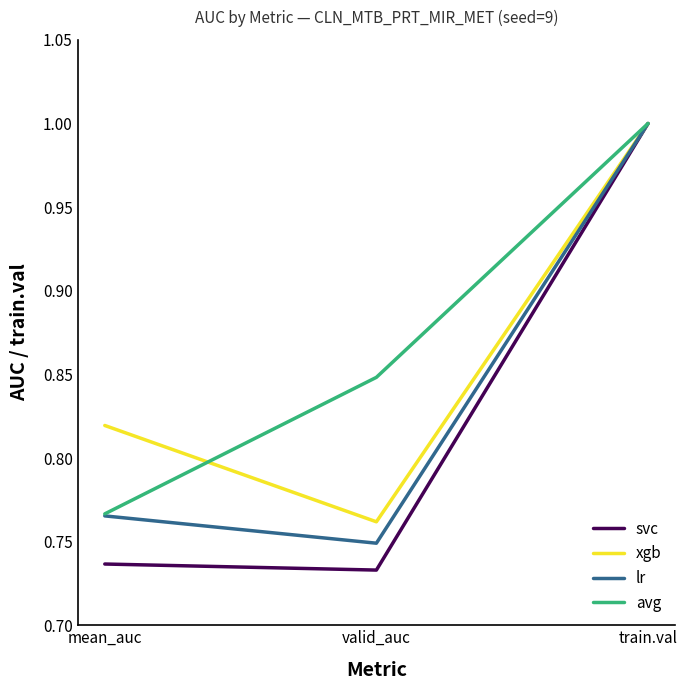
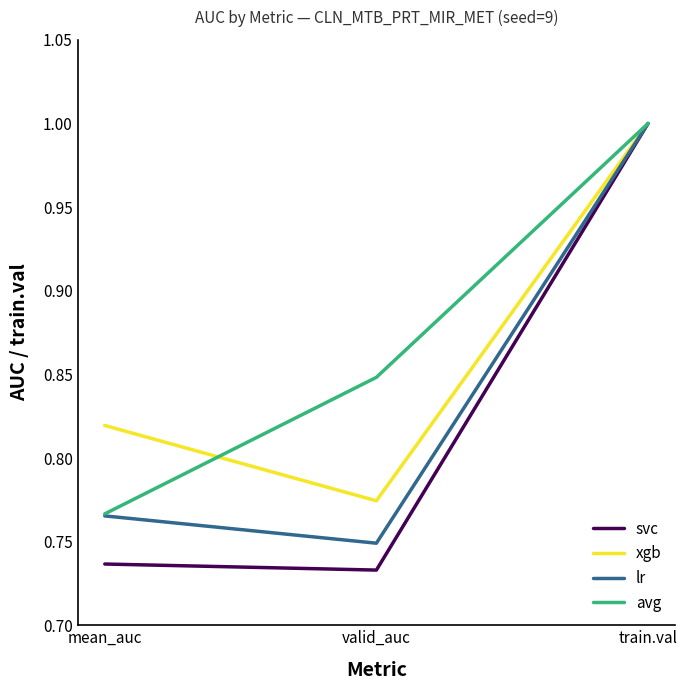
xgb, valid_auc: 0.762 -> 0.774
